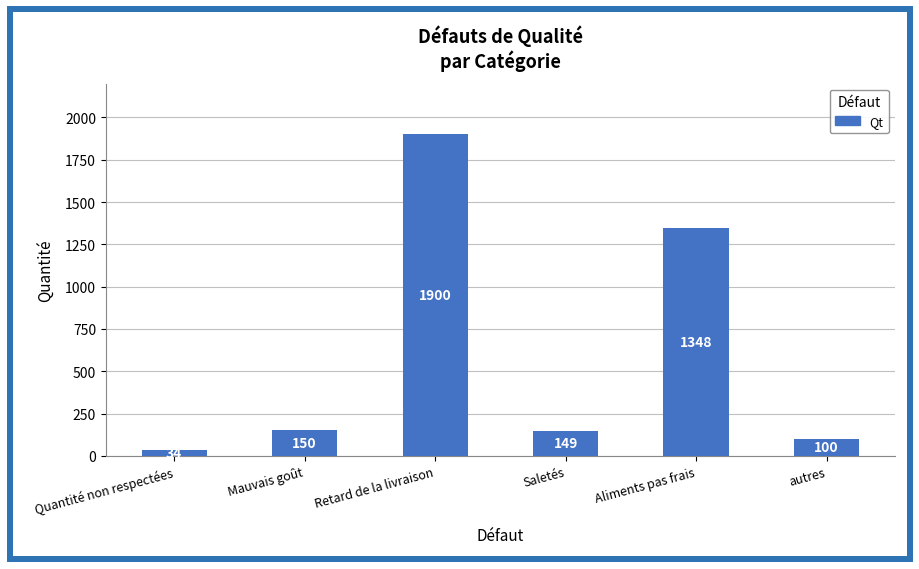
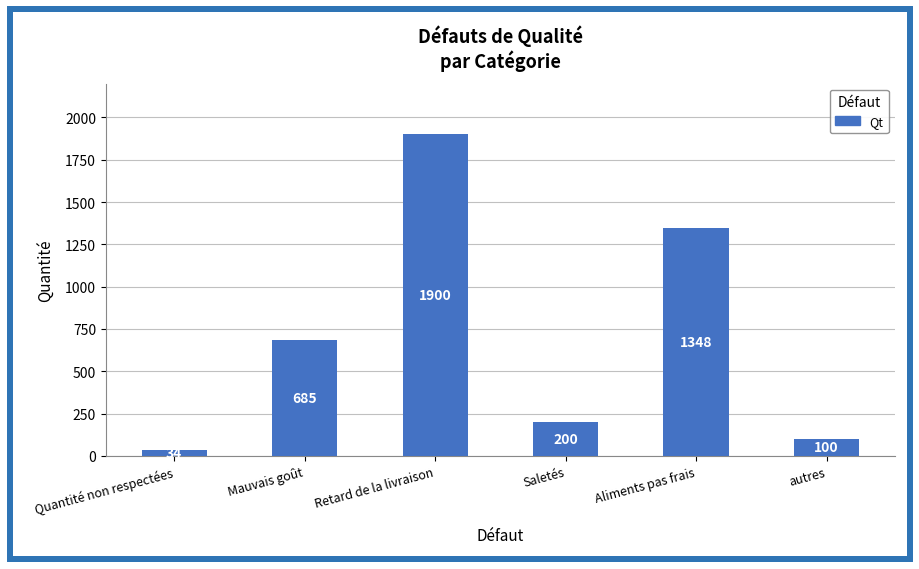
Mauvais goût: 150 -> 685
Saletés: 149 -> 200
